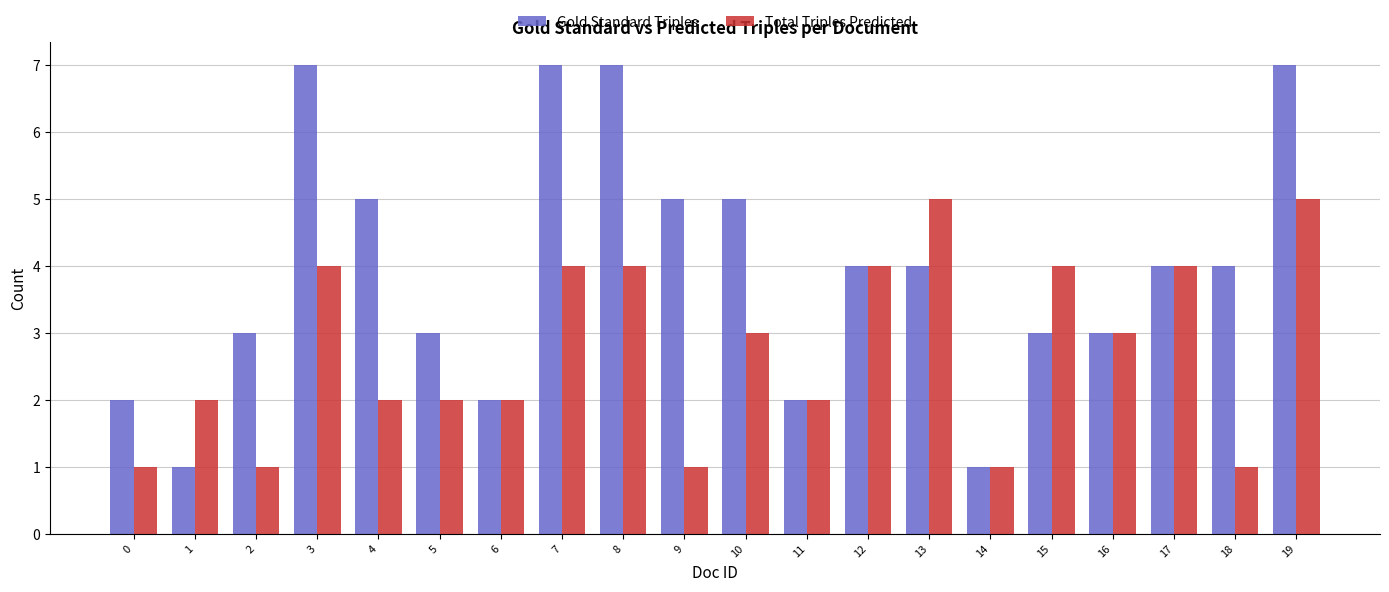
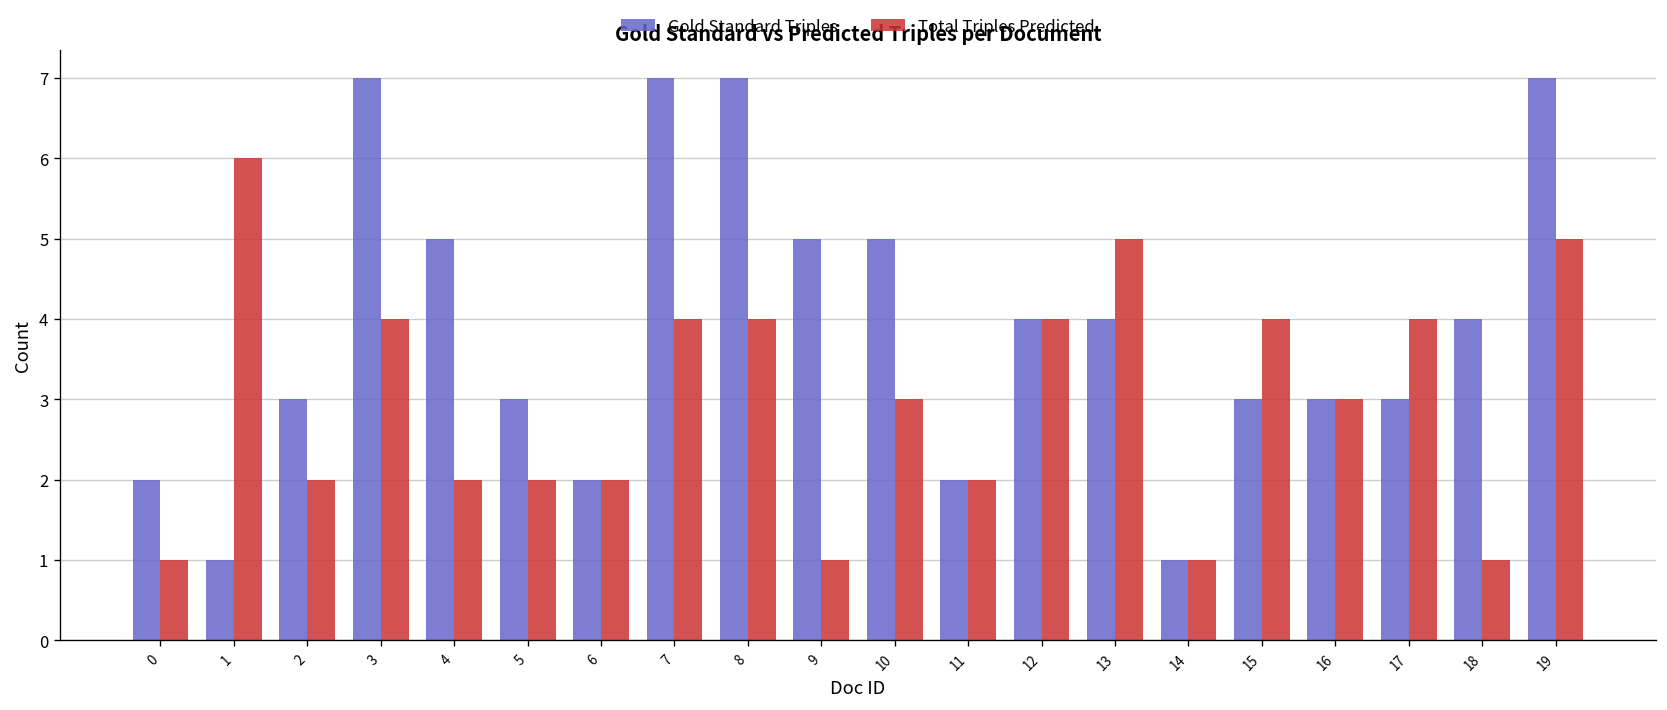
Total Triples Predicted, 1: 2 -> 6
Total Triples Predicted, 2: 1 -> 2
Gold Standard Triples, 17: 4 -> 3
